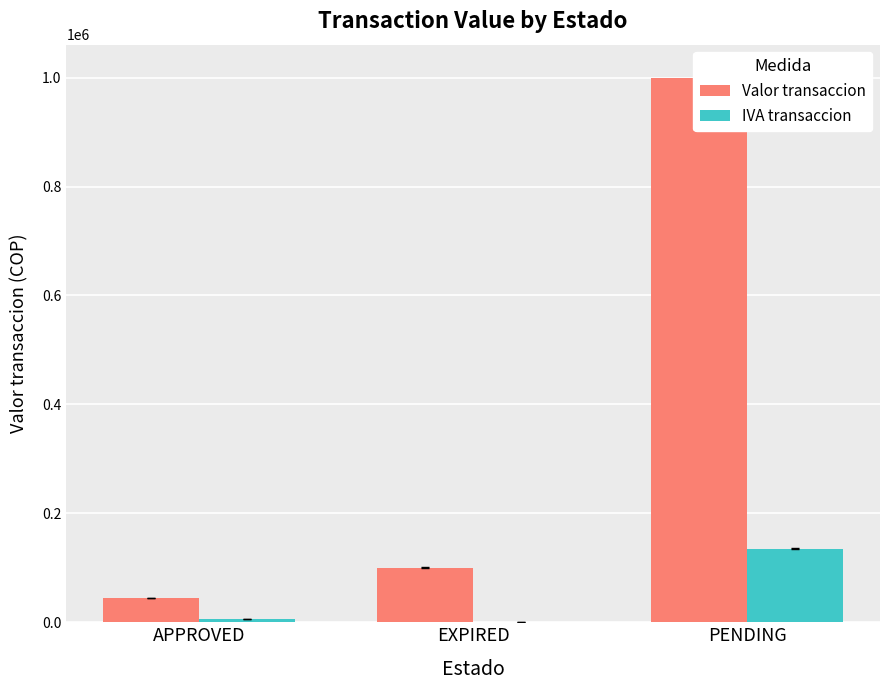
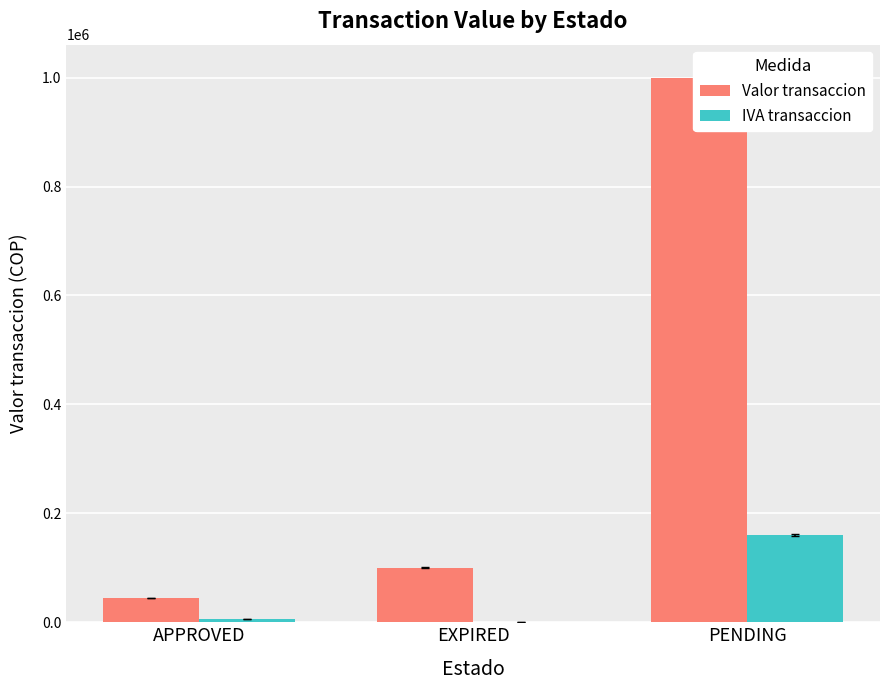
IVA transaccion, PENDING: 140000 -> 160000
